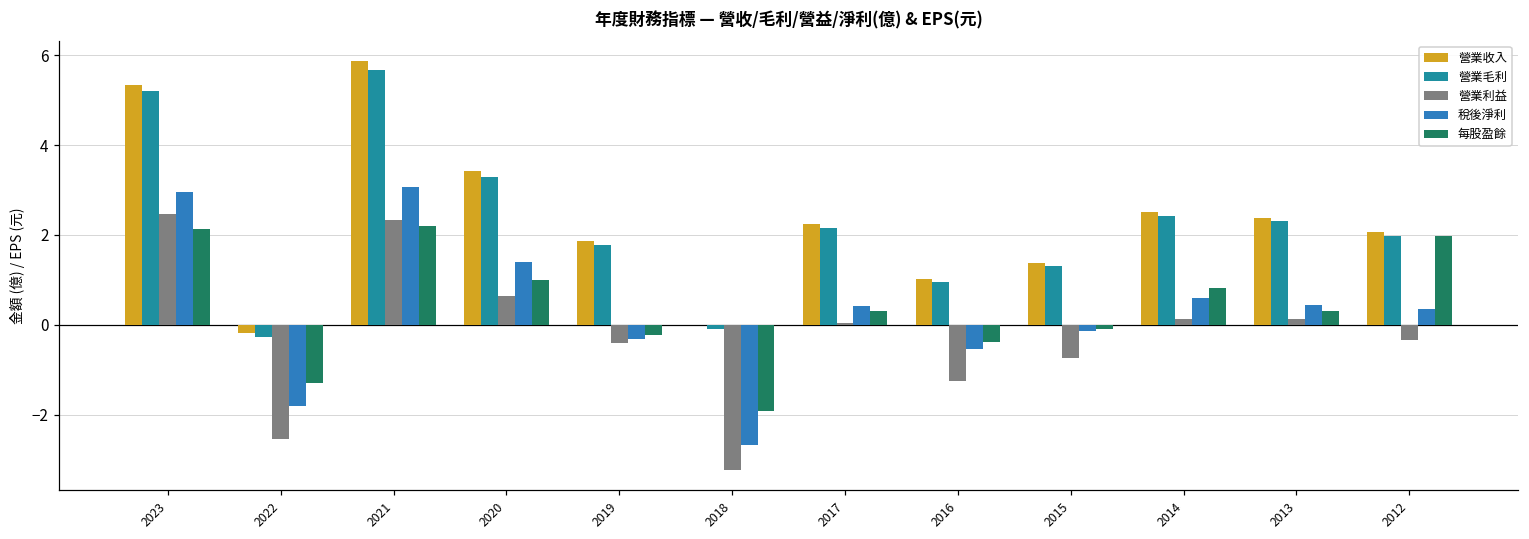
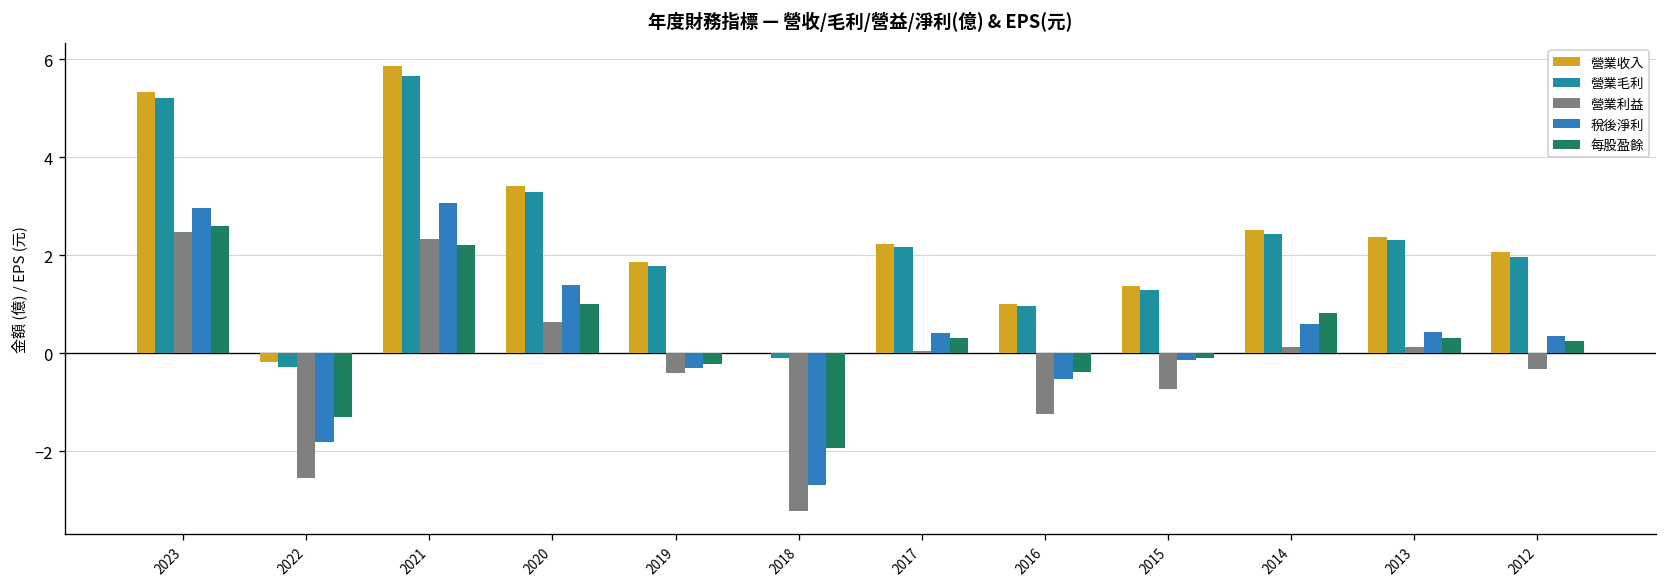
每股盈餘, 2023: 2.1 -> 2.6
每股盈餘, 2012: 2.0 -> 0.3
